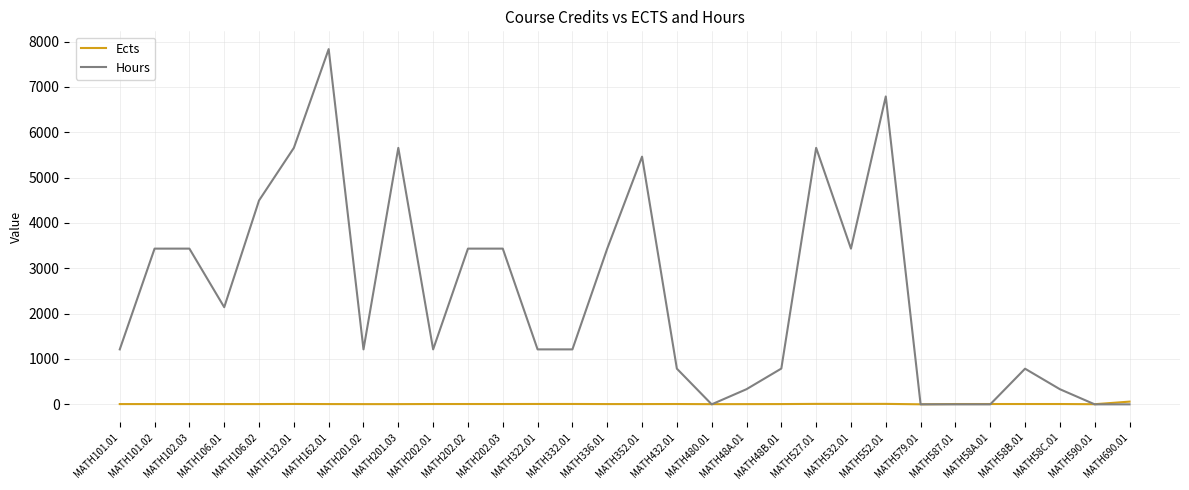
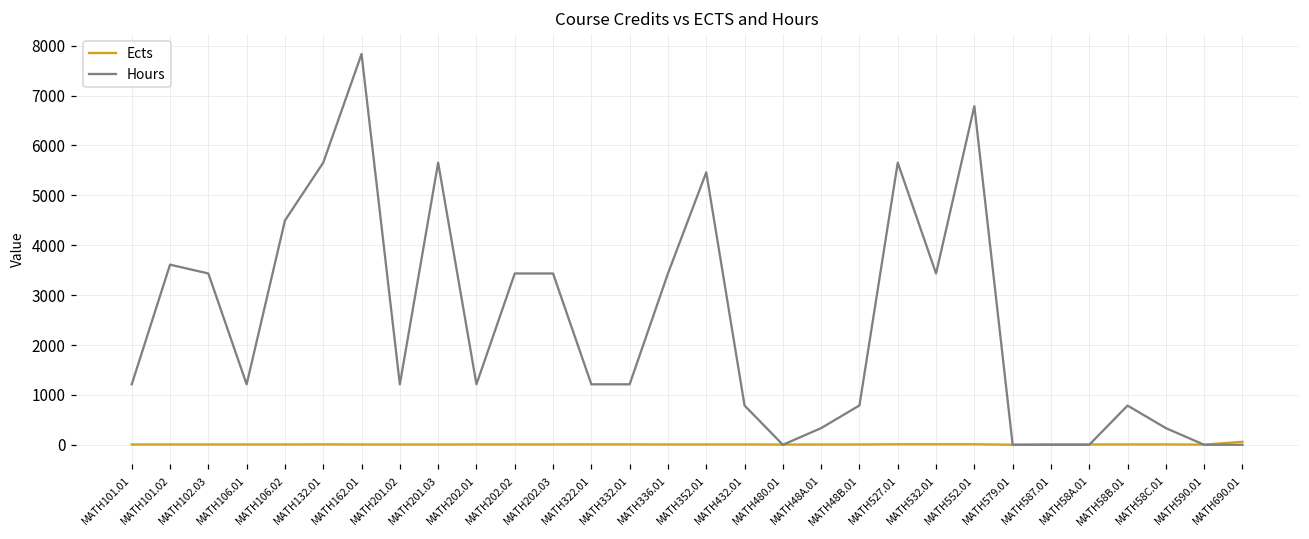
Hours, MATH101.02: 3400 -> 3600
Hours, MATH106.01: 2100 -> 1200
